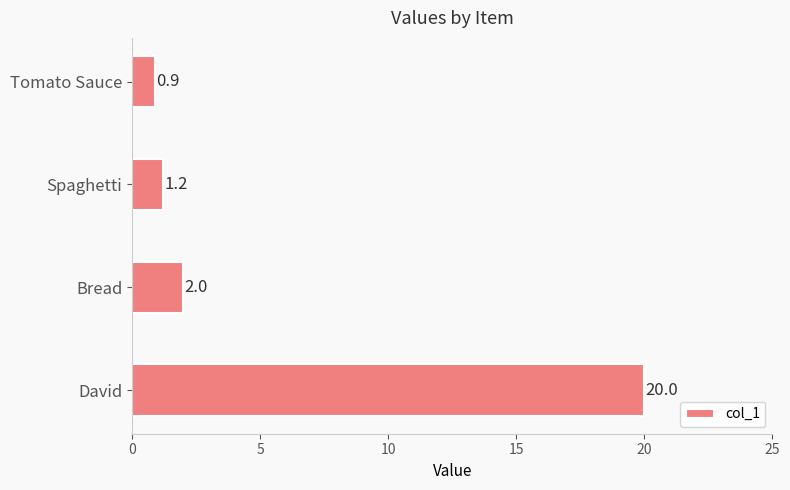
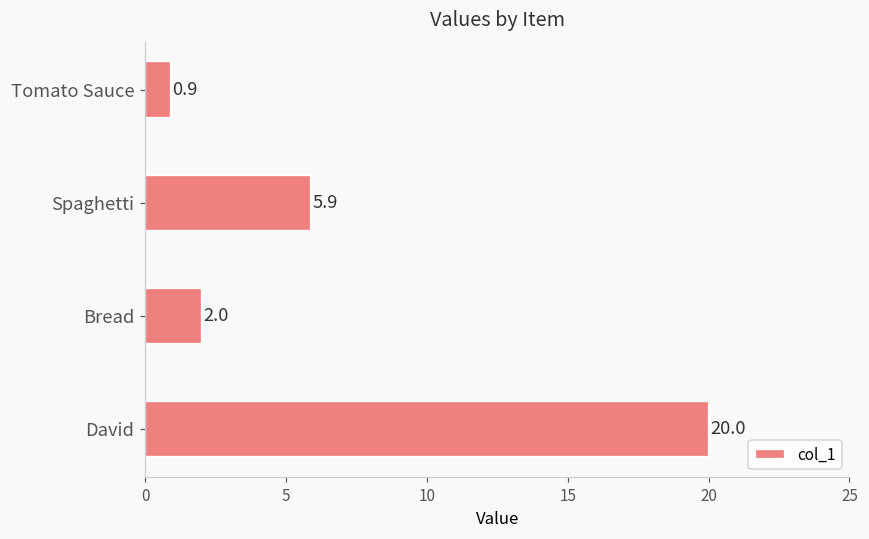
Spaghetti: 1.2 -> 5.9
